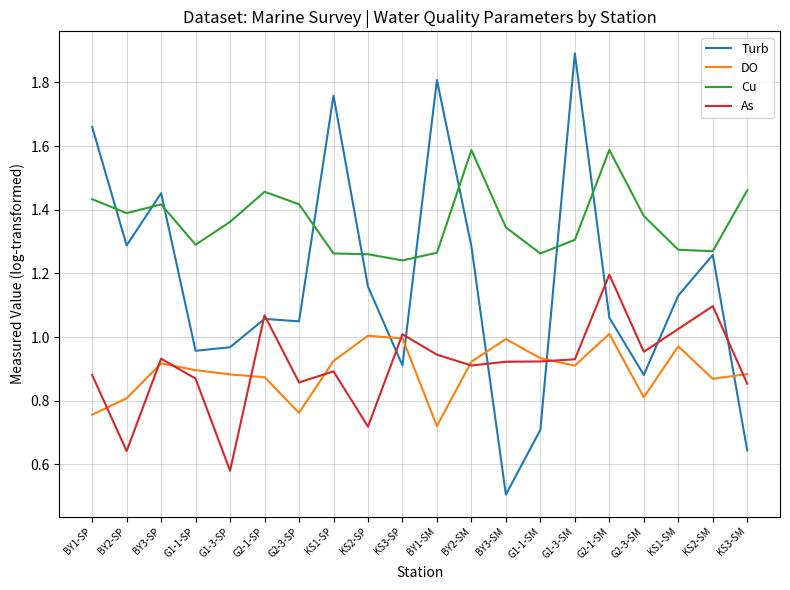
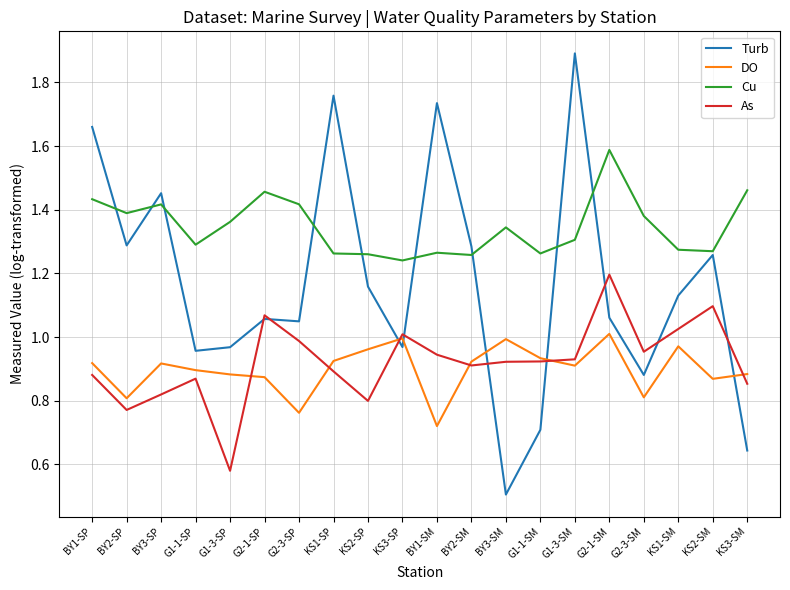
DO, BY1-SP: 0.76 -> 0.92
As, BY2-SP: 0.64 -> 0.77
As, BY3-SP: 0.93 -> 0.82
As, G2-3-SP: 0.86 -> 0.99
DO, KS2-SP: 1.00 -> 0.96
As, KS2-SP: 0.72 -> 0.80
Turb, KS3-SP: 0.91 -> 0.97
Turb, BY1-SM: 1.81 -> 1.73
Cu, BY2-SM: 1.59 -> 1.26
